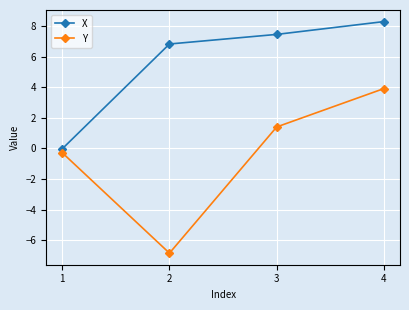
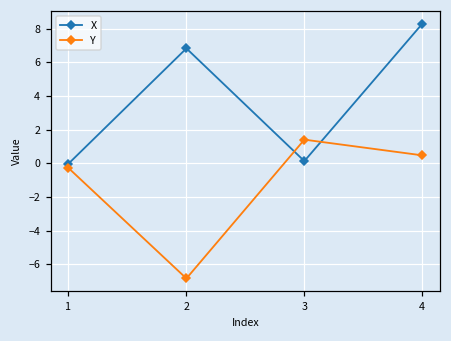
X, 3: 7.4 -> 0.1
Y, 4: 3.9 -> 0.5
